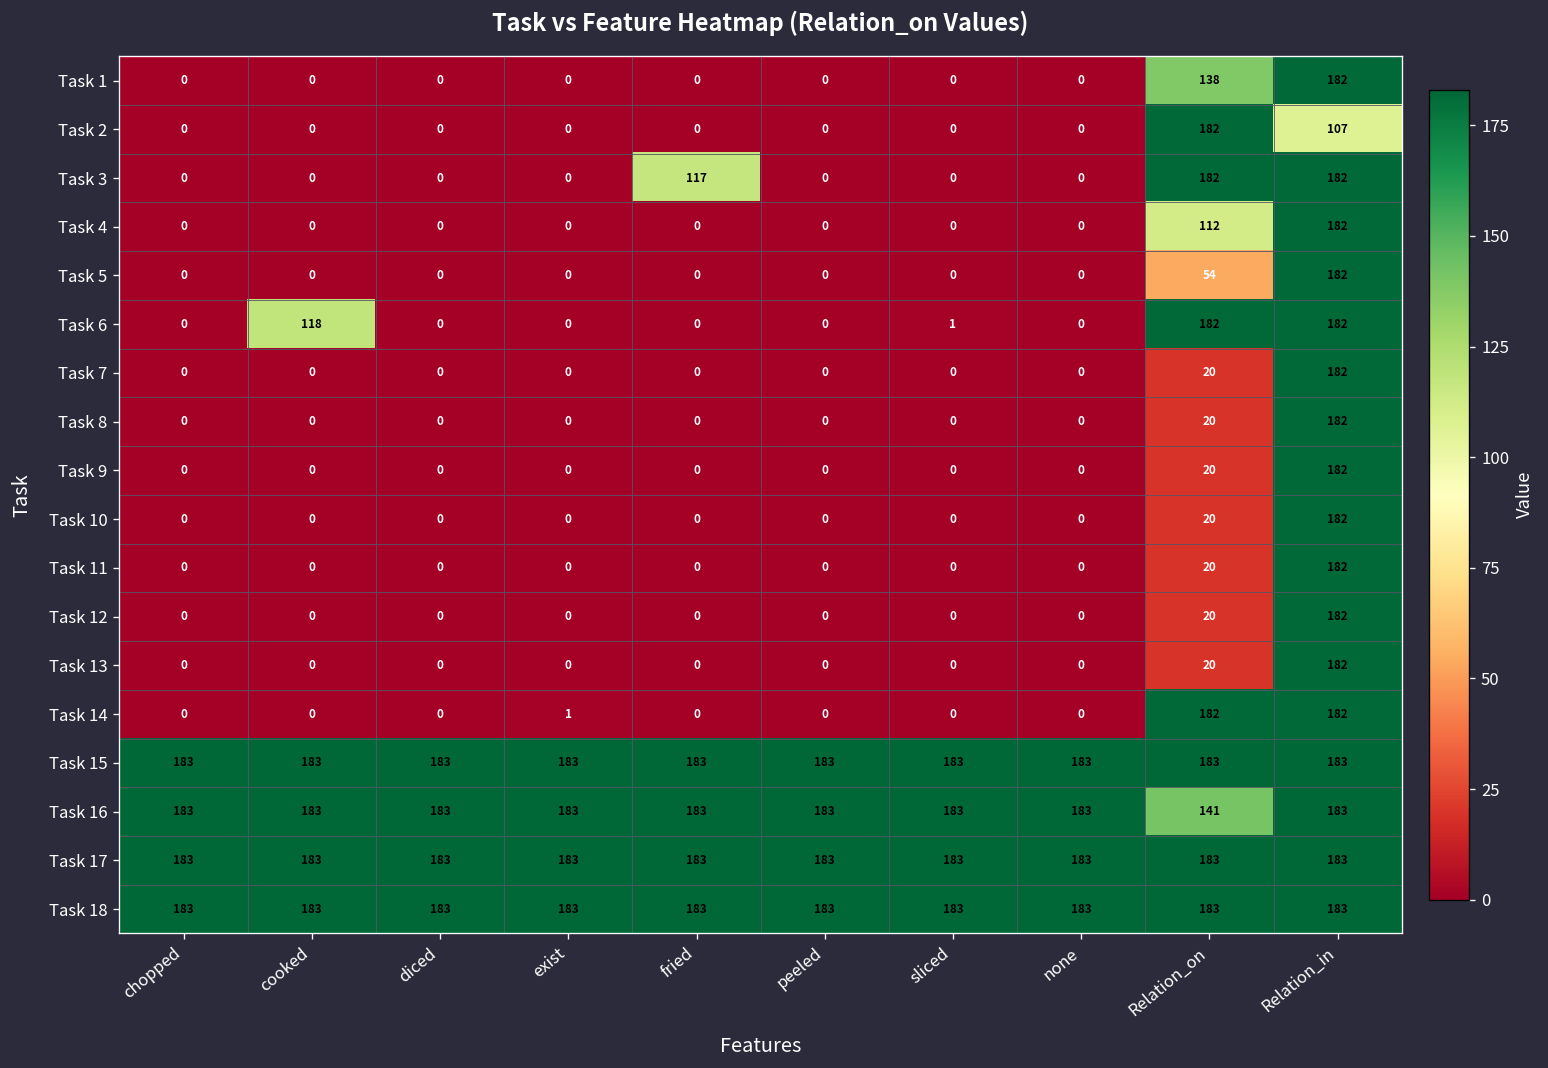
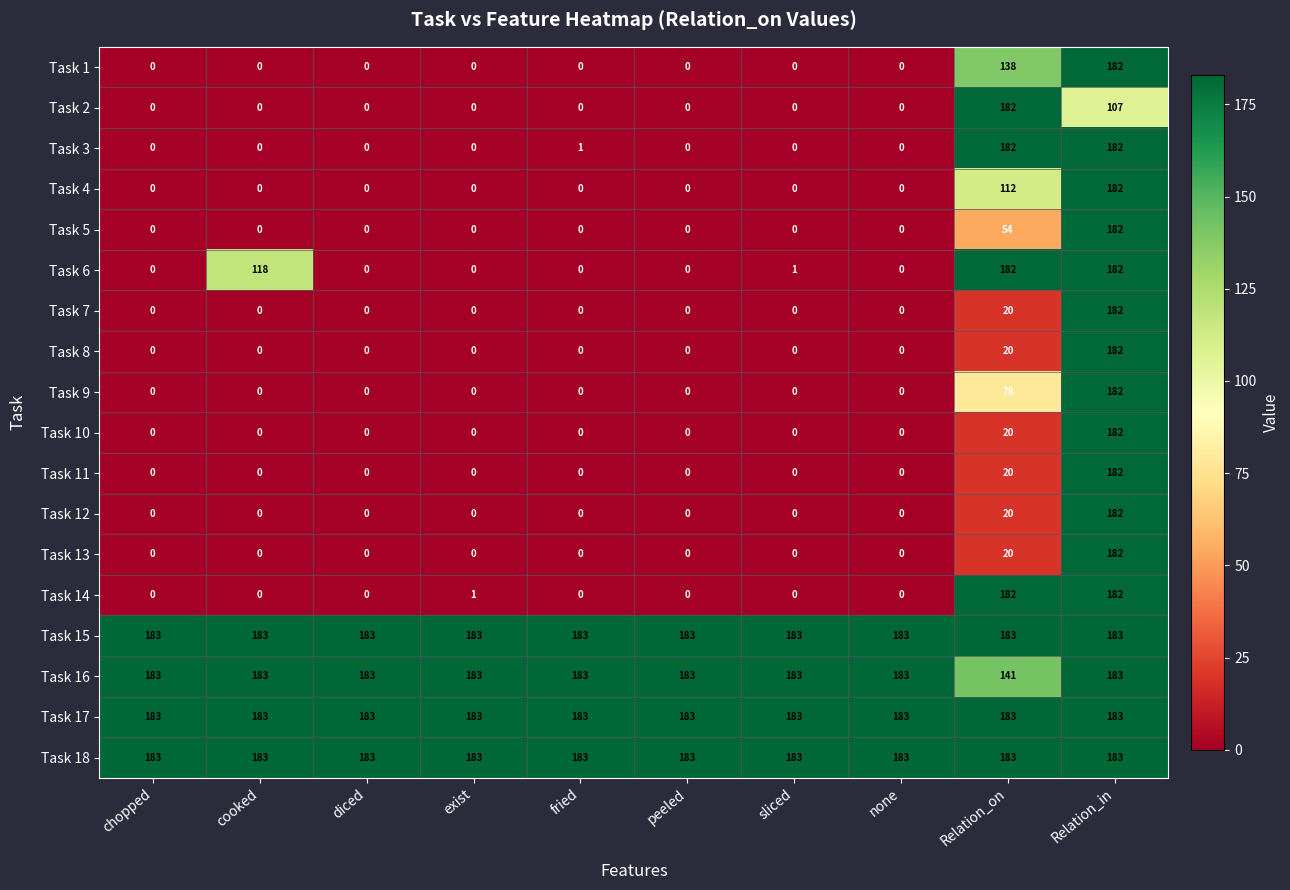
Task 3, fried: 117 -> 1
Task 9, Relation_on: 20 -> 78
